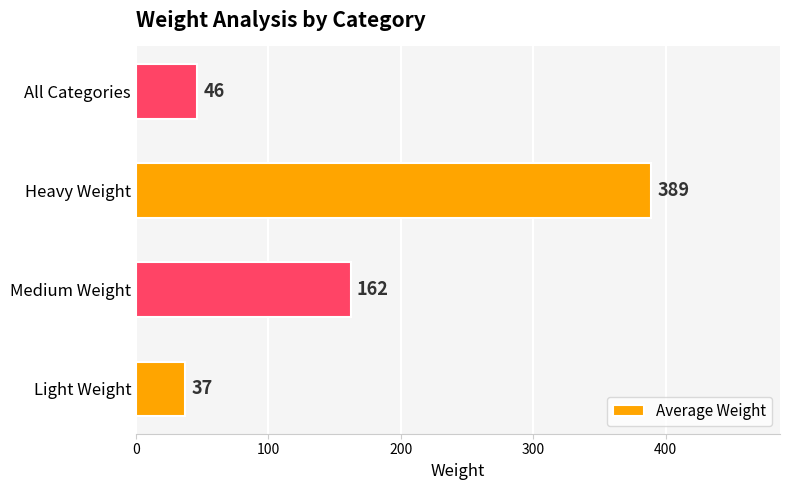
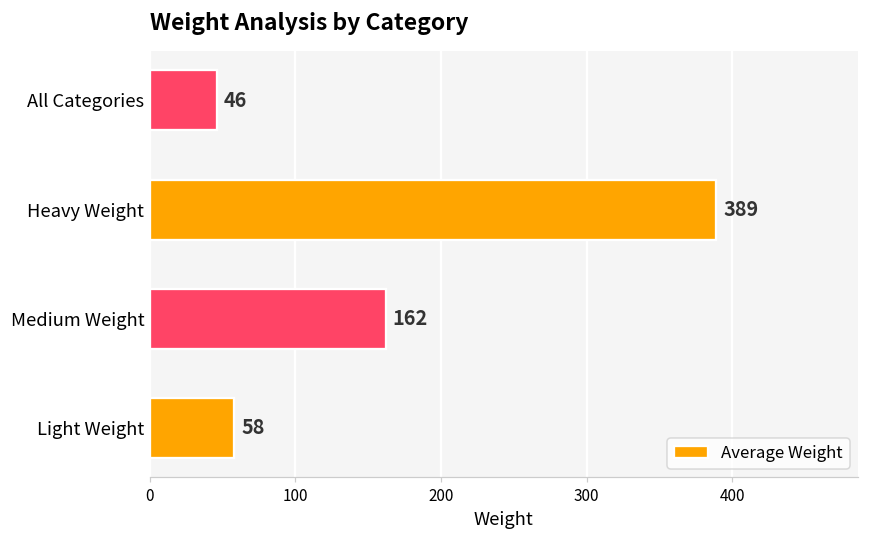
Light Weight: 37 -> 58
